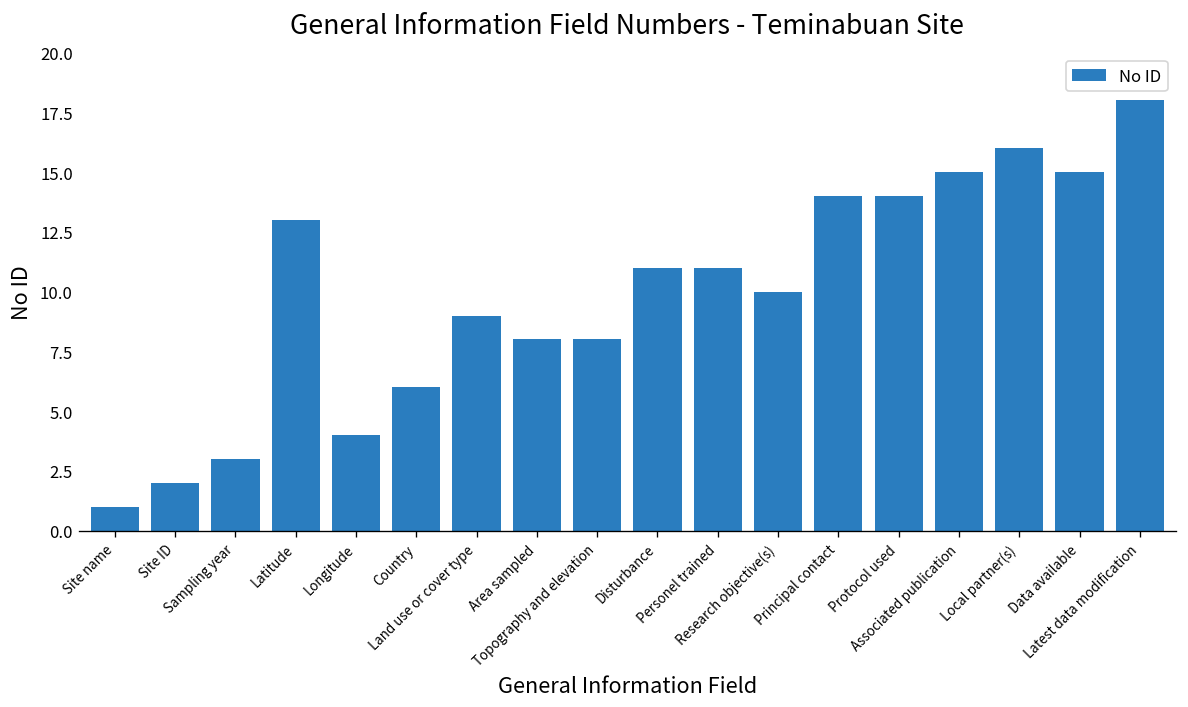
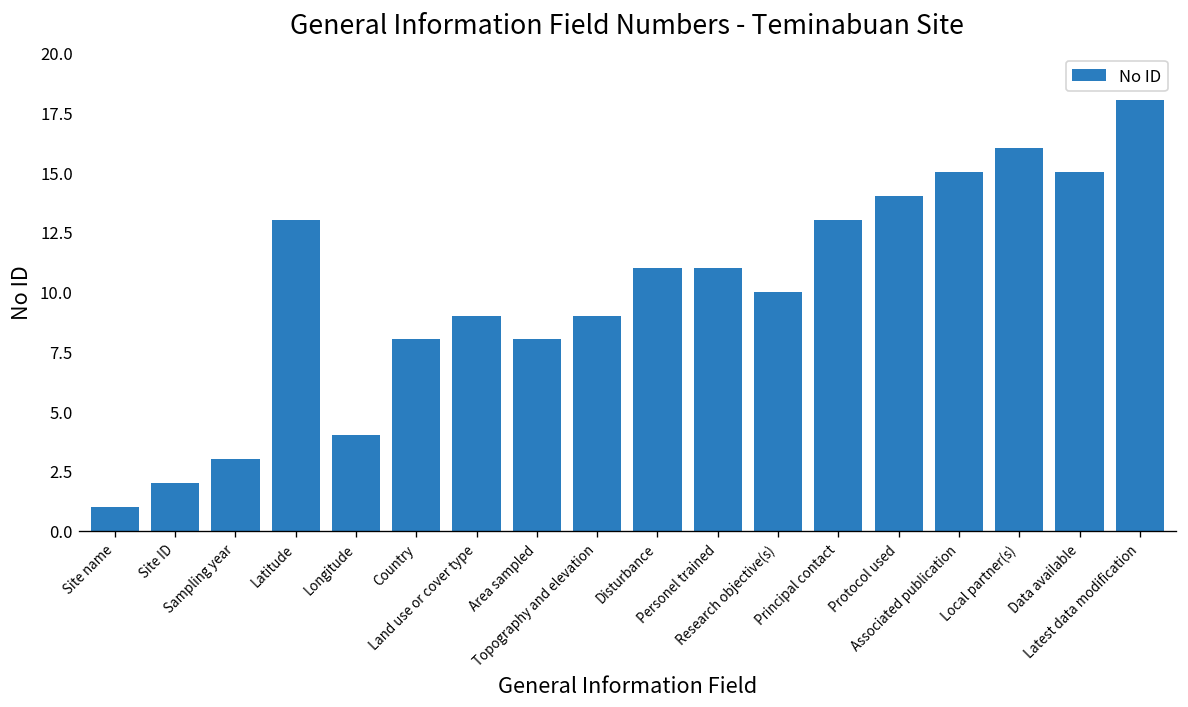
Country: 6 -> 8
Topography and elevation: 8 -> 9
Principal contact: 14 -> 13
